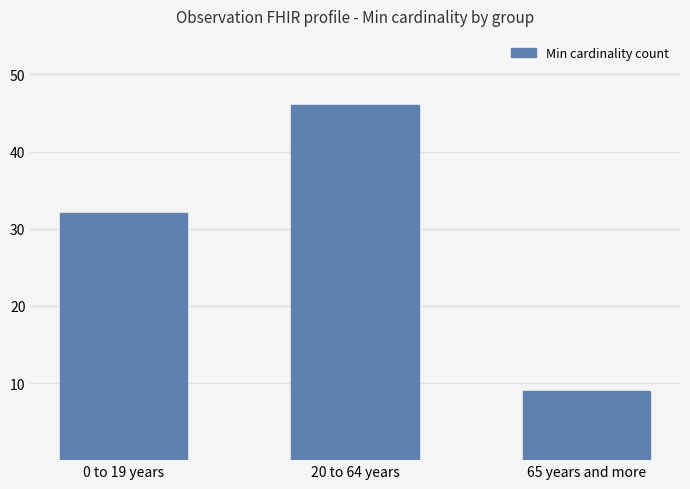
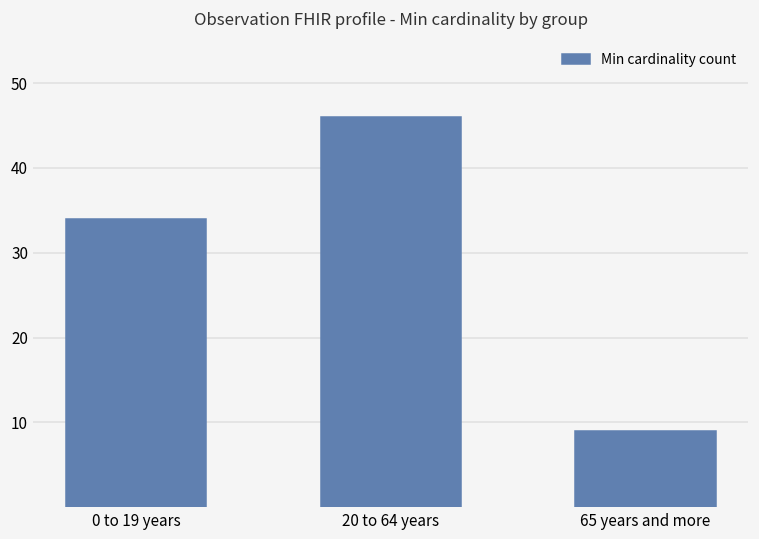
0 to 19 years: 32 -> 34
